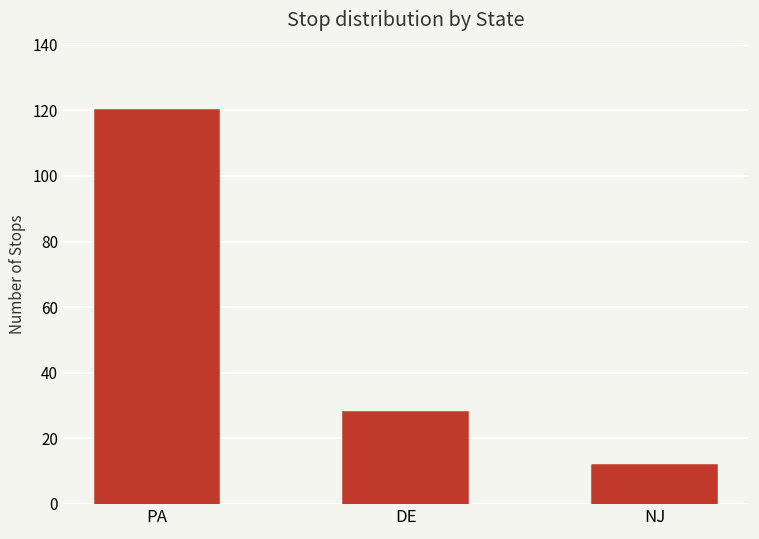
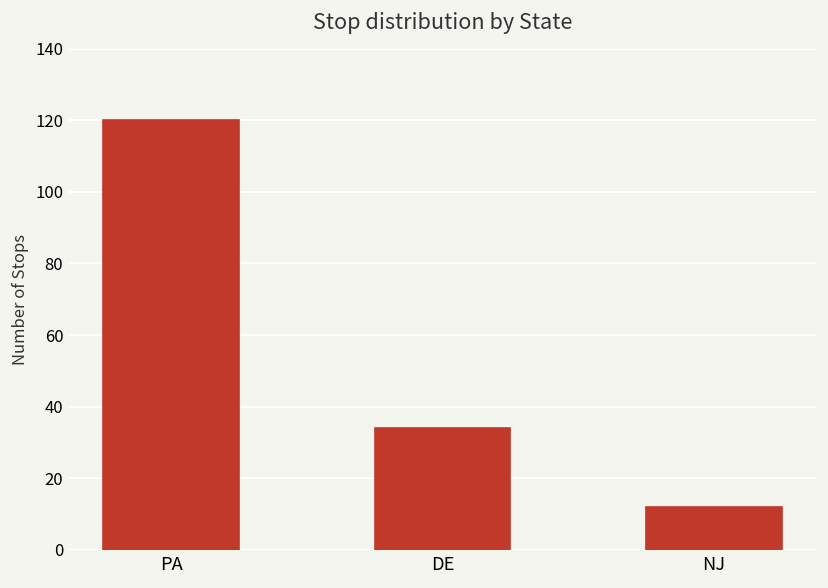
DE: 28 -> 34
